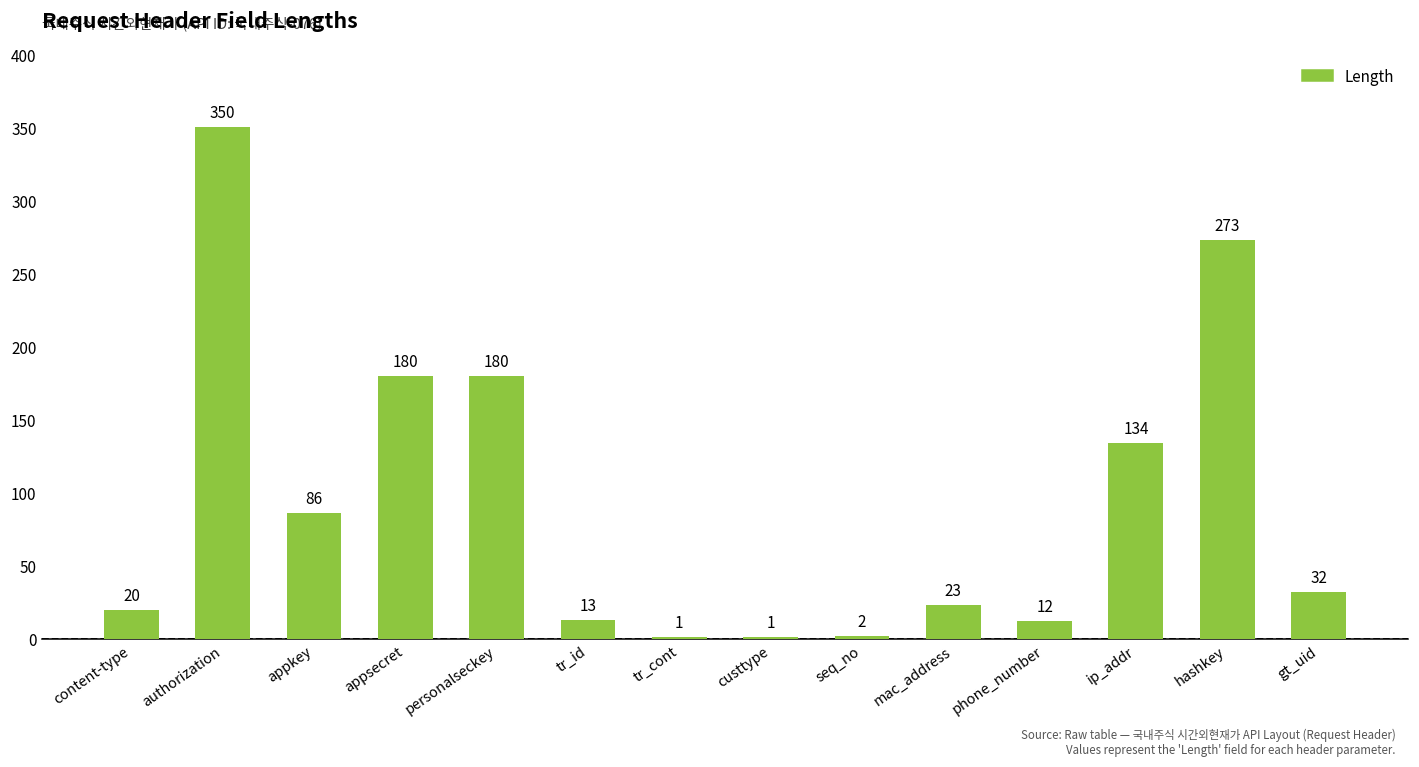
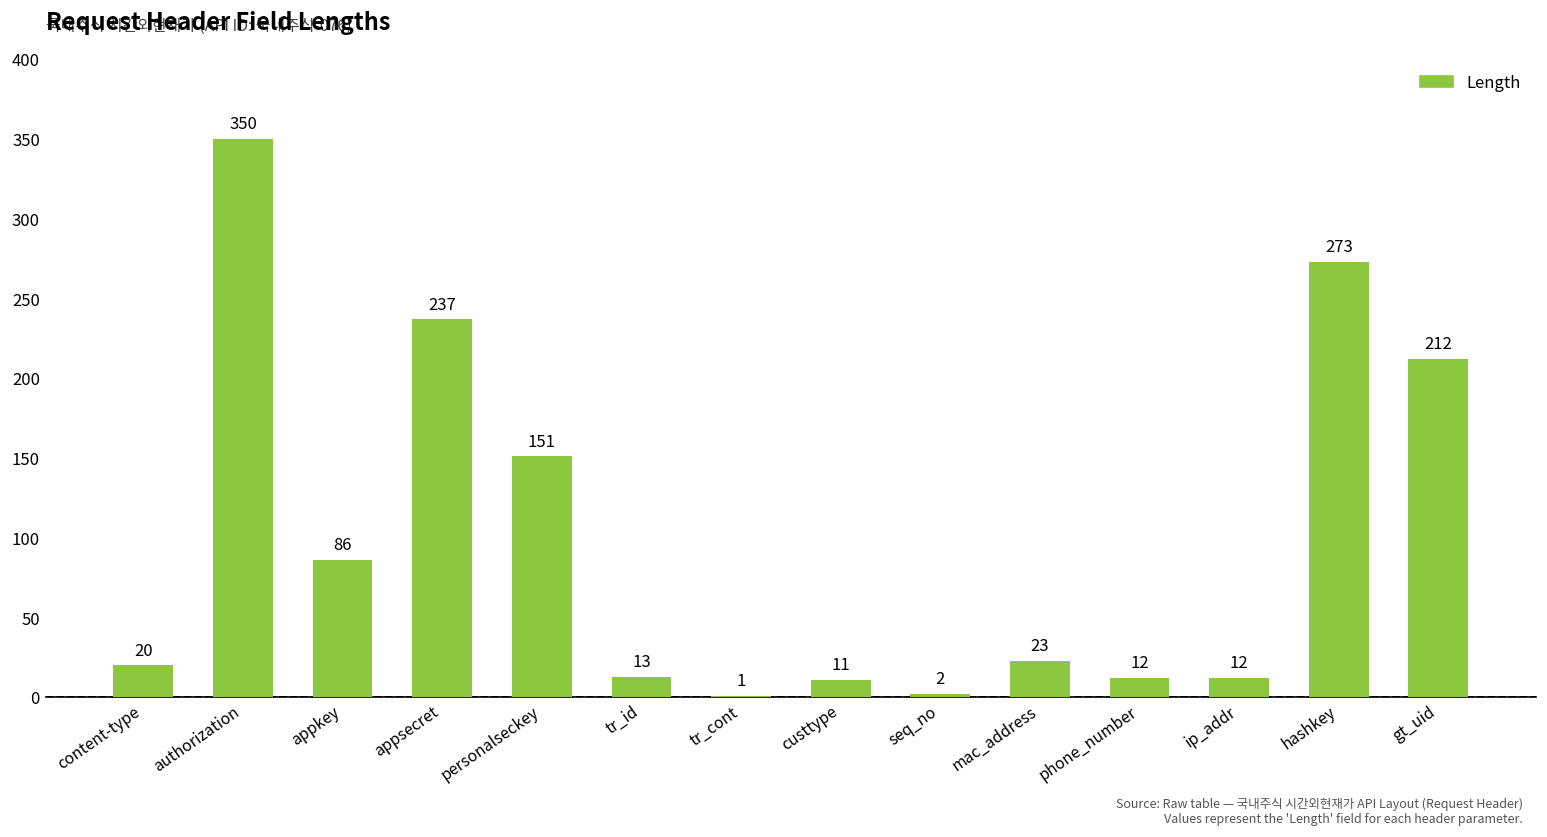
appsecret: 180 -> 237
personalseckey: 180 -> 151
custtype: 1 -> 11
ip_addr: 134 -> 12
gt_uid: 32 -> 212
